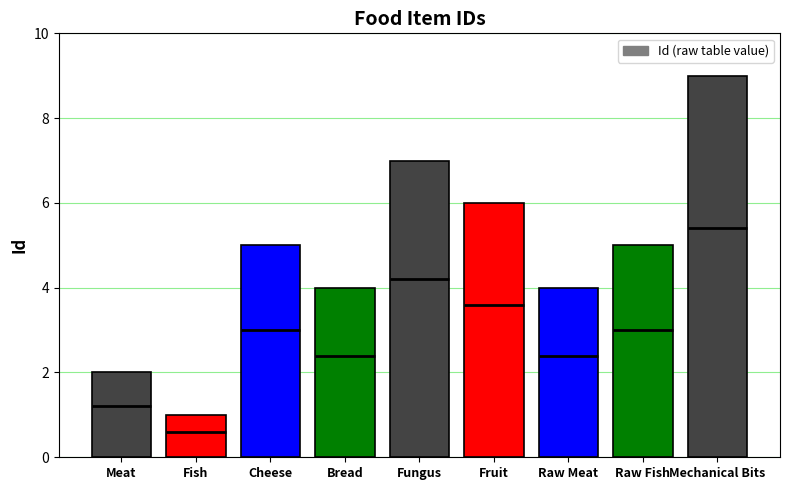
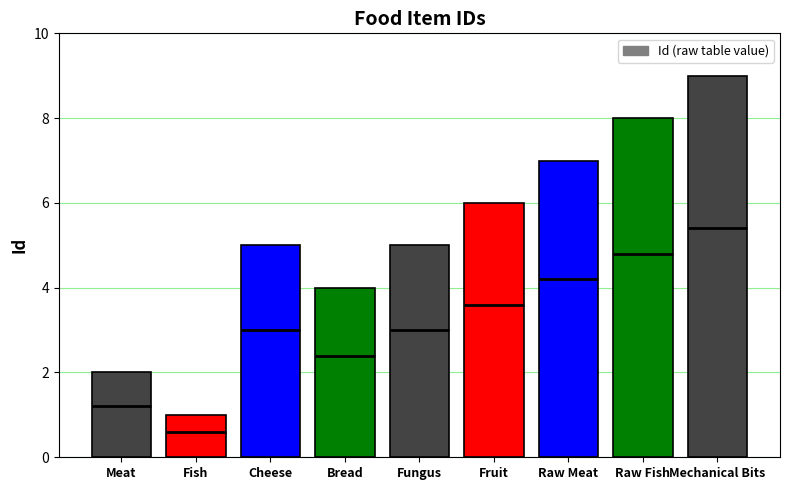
Fungus: 7 -> 5
Raw Meat: 4 -> 7
Raw Fish: 5 -> 8
